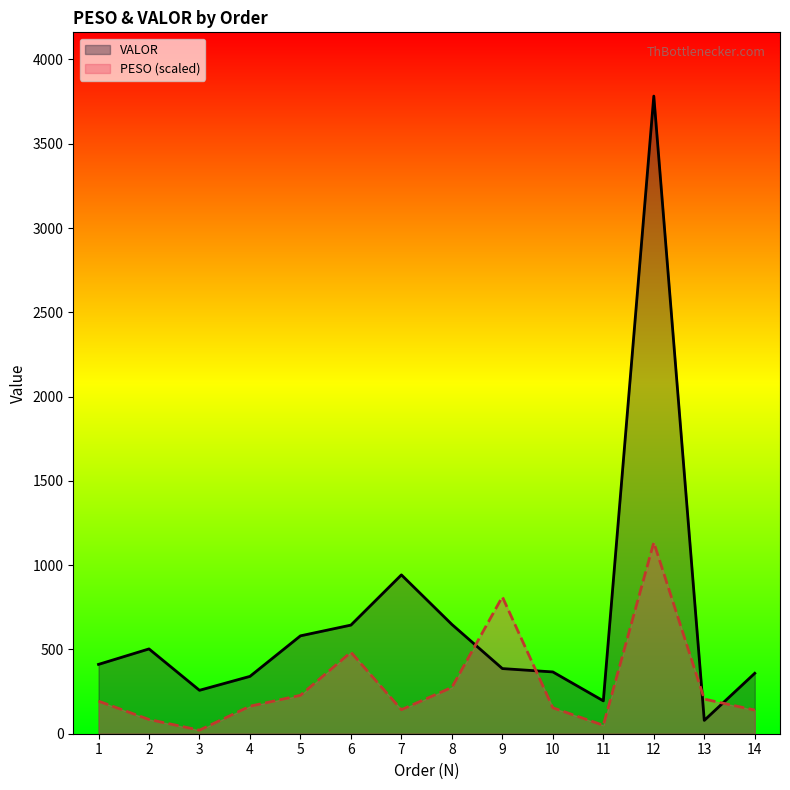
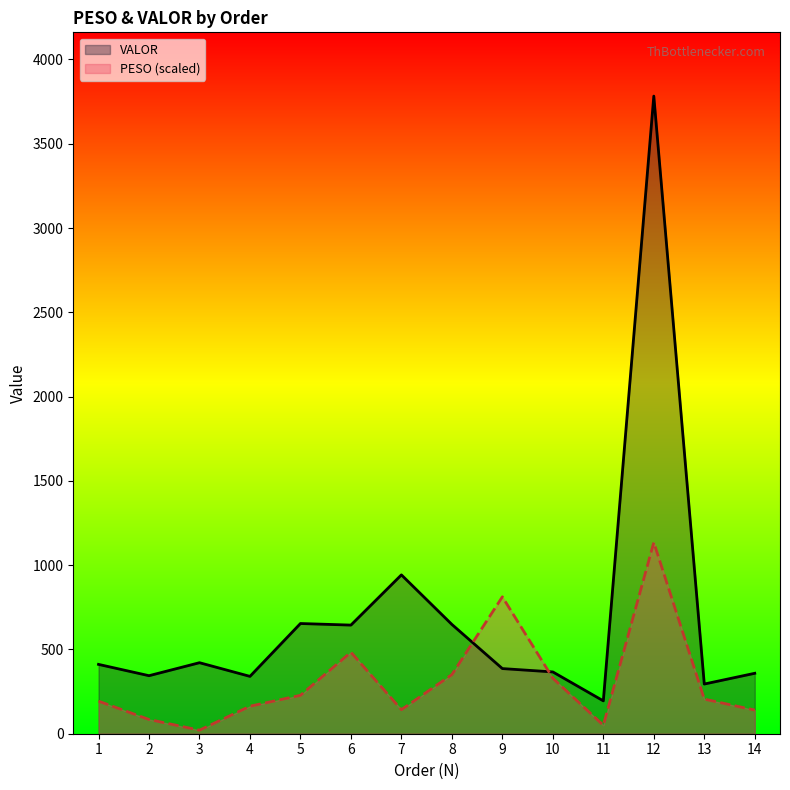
VALOR, 2: 500 -> 340
VALOR, 3: 260 -> 420
VALOR, 5: 580 -> 650
PESO (scaled), 8: 270 -> 350
PESO (scaled), 10: 150 -> 330
VALOR, 13: 80 -> 290
